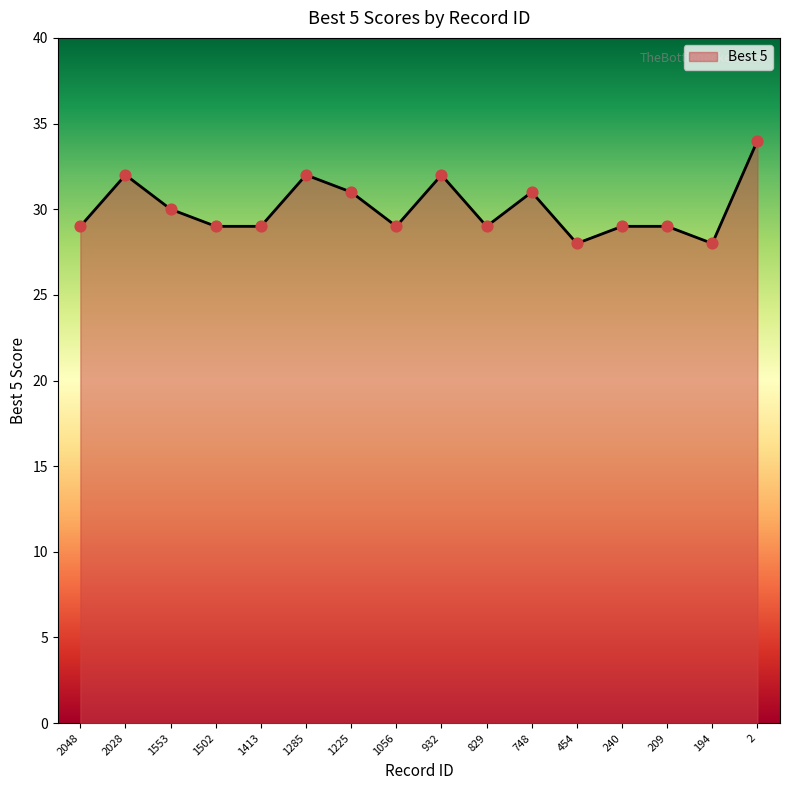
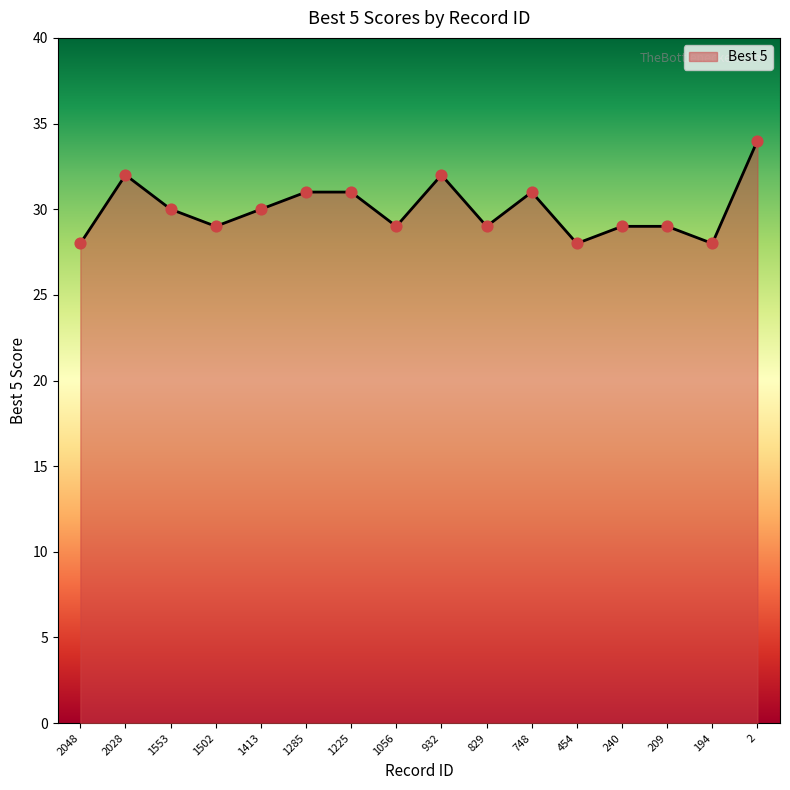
2048: 29 -> 28
1413: 29 -> 30
1285: 32 -> 31
